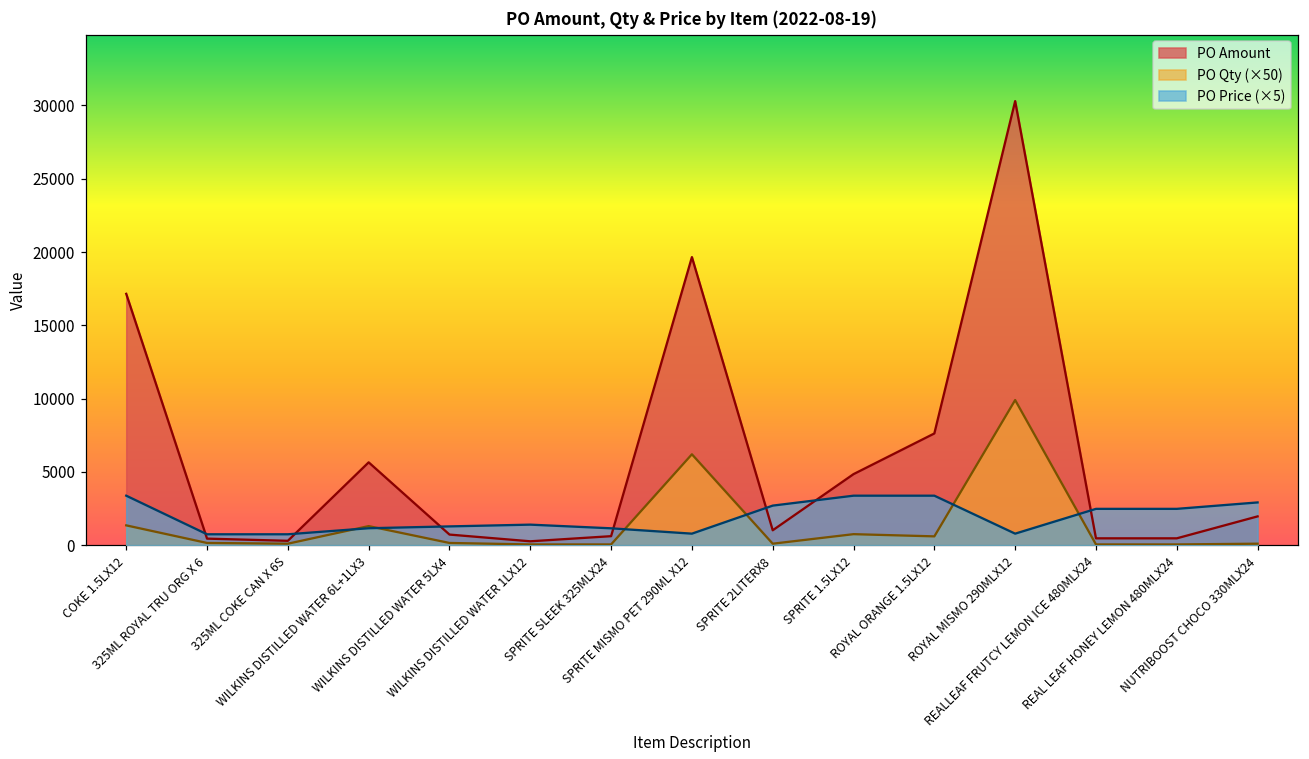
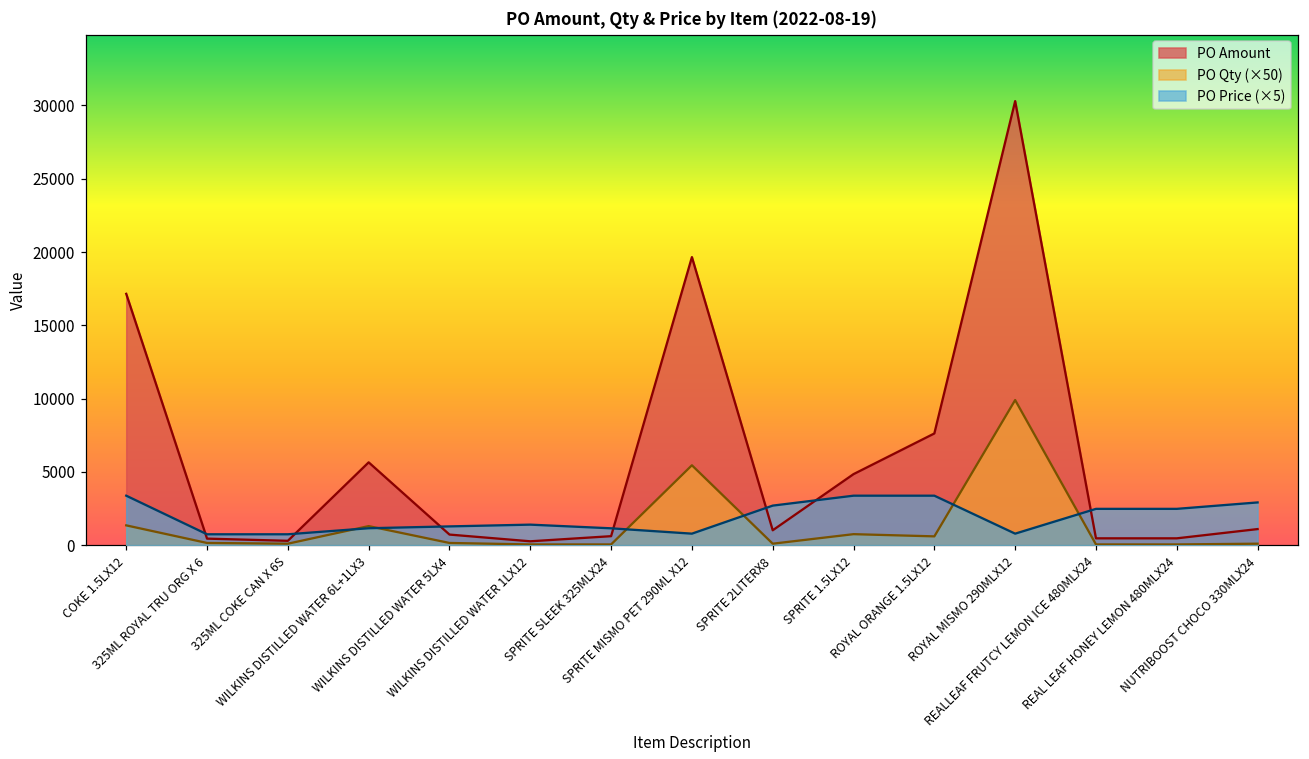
PO Qty (×50), SPRITE MISMO PET 290ML X12: 6200 -> 5500
PO Amount, NUTRIBOOST CHOCO 330MLX24: 2000 -> 1100
